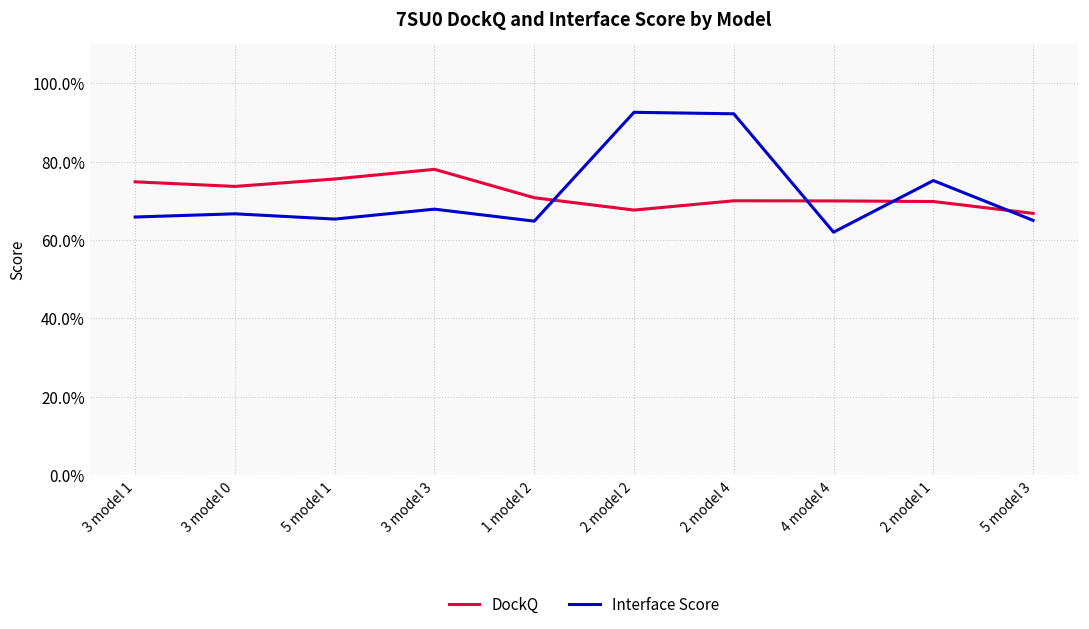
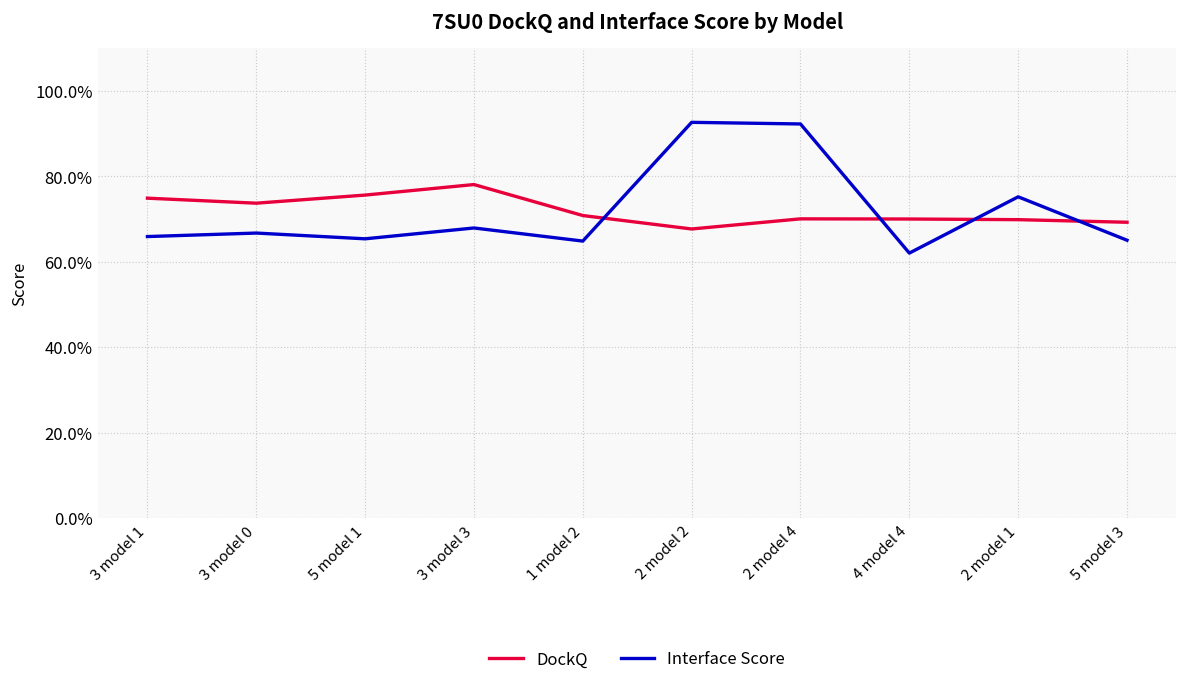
DockQ, 5 model 3: 67% -> 69%
